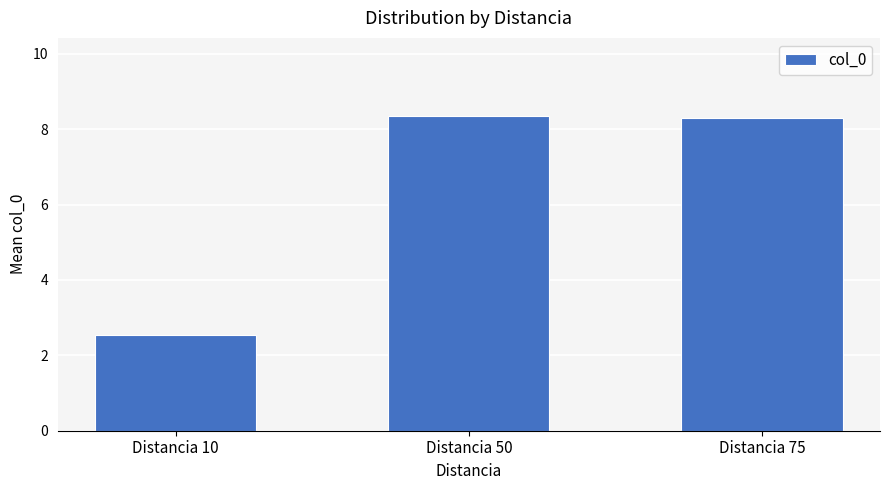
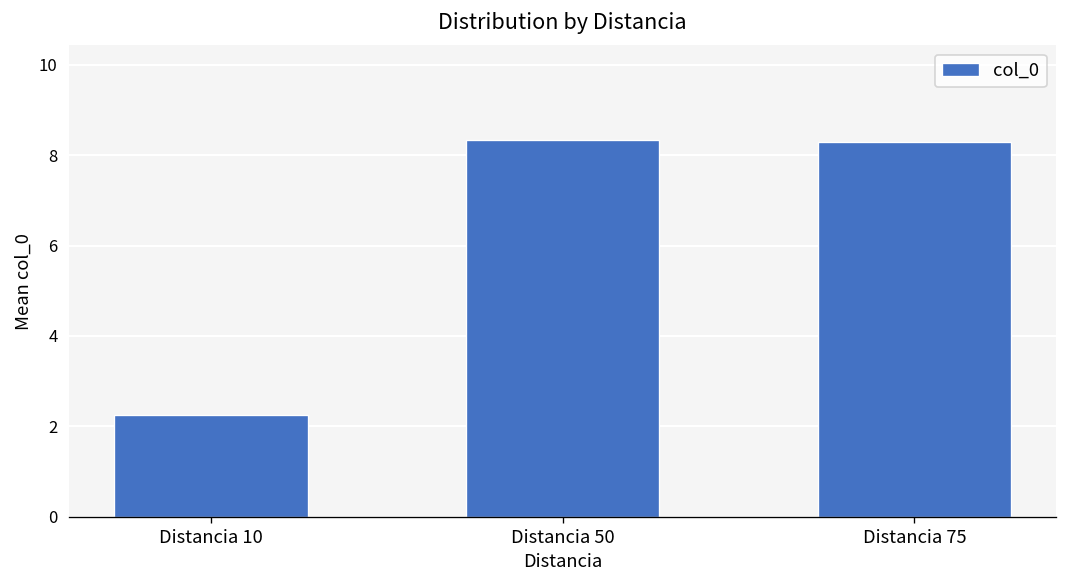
Distancia 10: 2.6 -> 2.3
